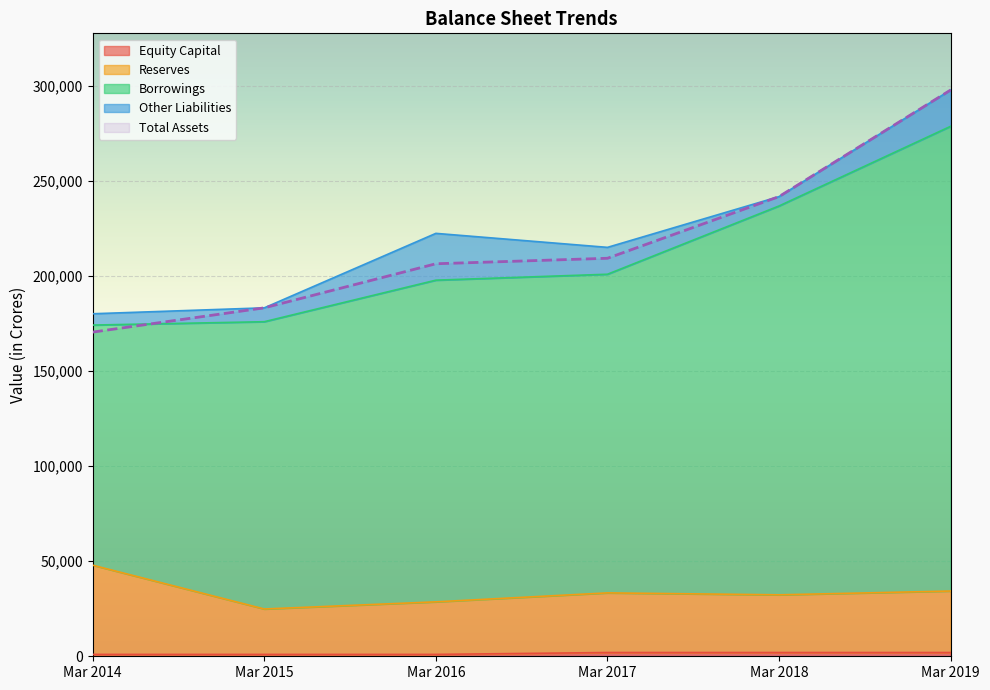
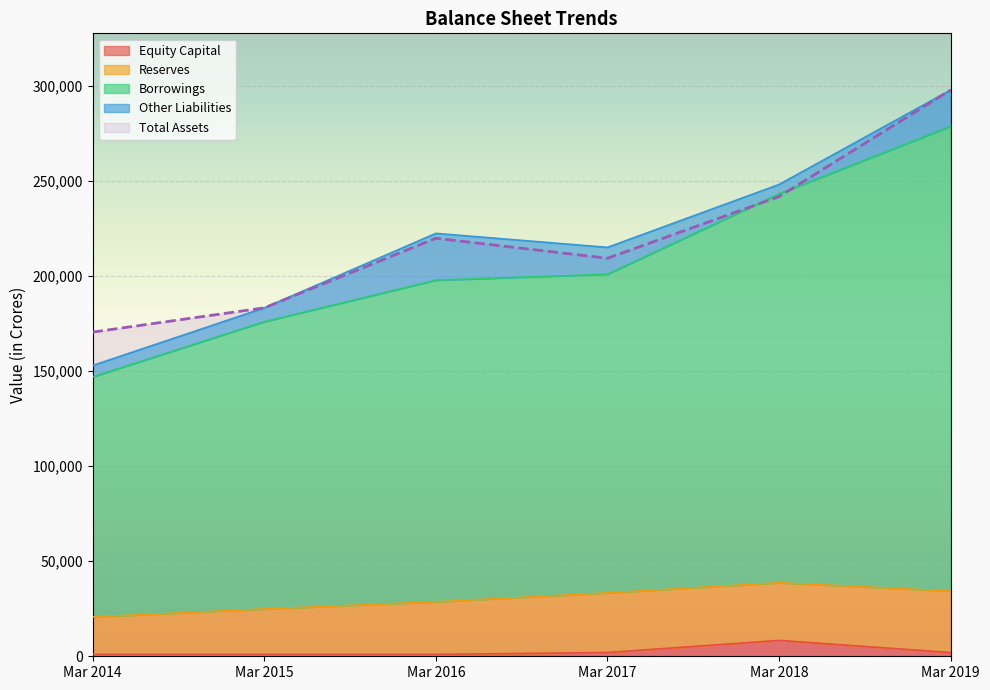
Reserves, Mar 2014: 47,000 -> 20,000
Total Assets, Mar 2016: 206,000 -> 220,000
Equity Capital, Mar 2018: 2,000 -> 8,000
